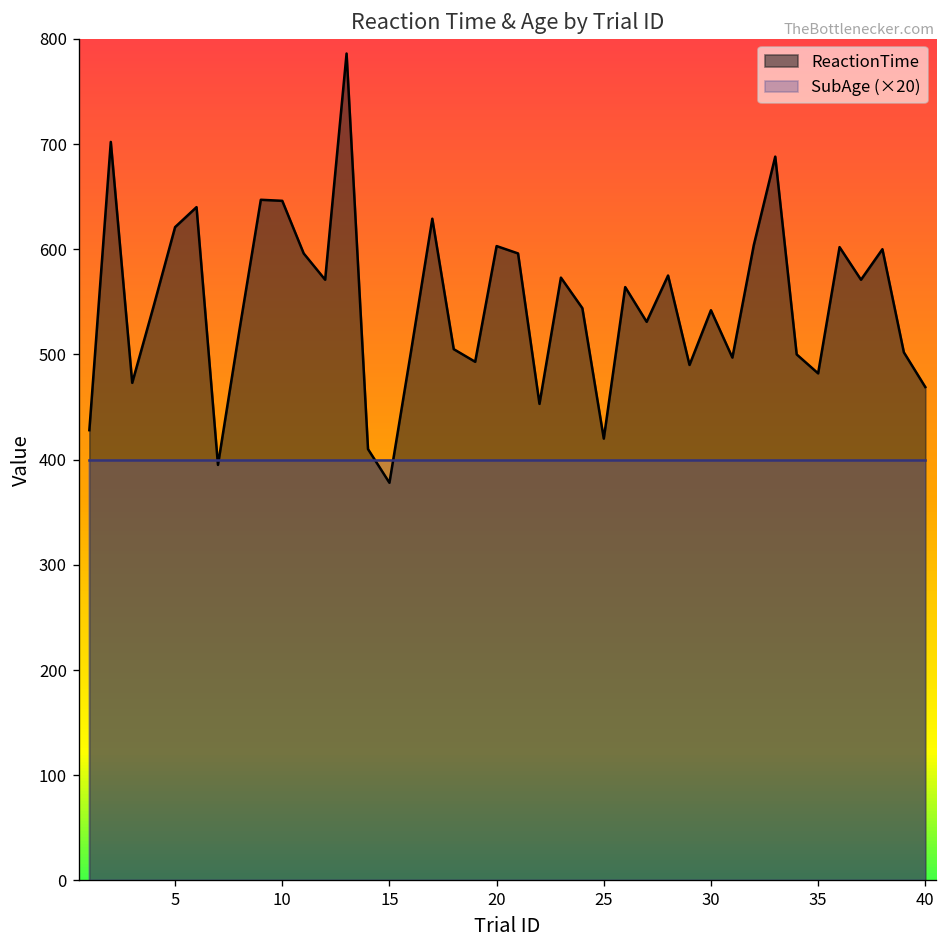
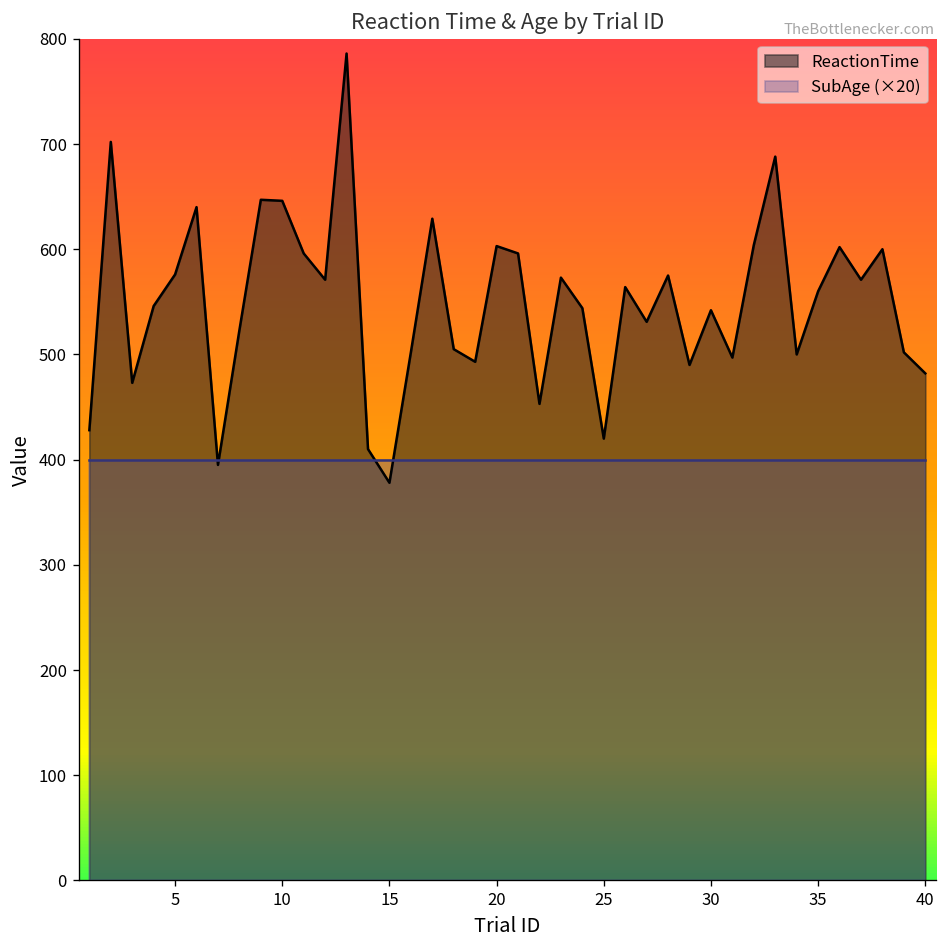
ReactionTime, 5: 620 -> 580
ReactionTime, 35: 480 -> 560
ReactionTime, 40: 470 -> 480
